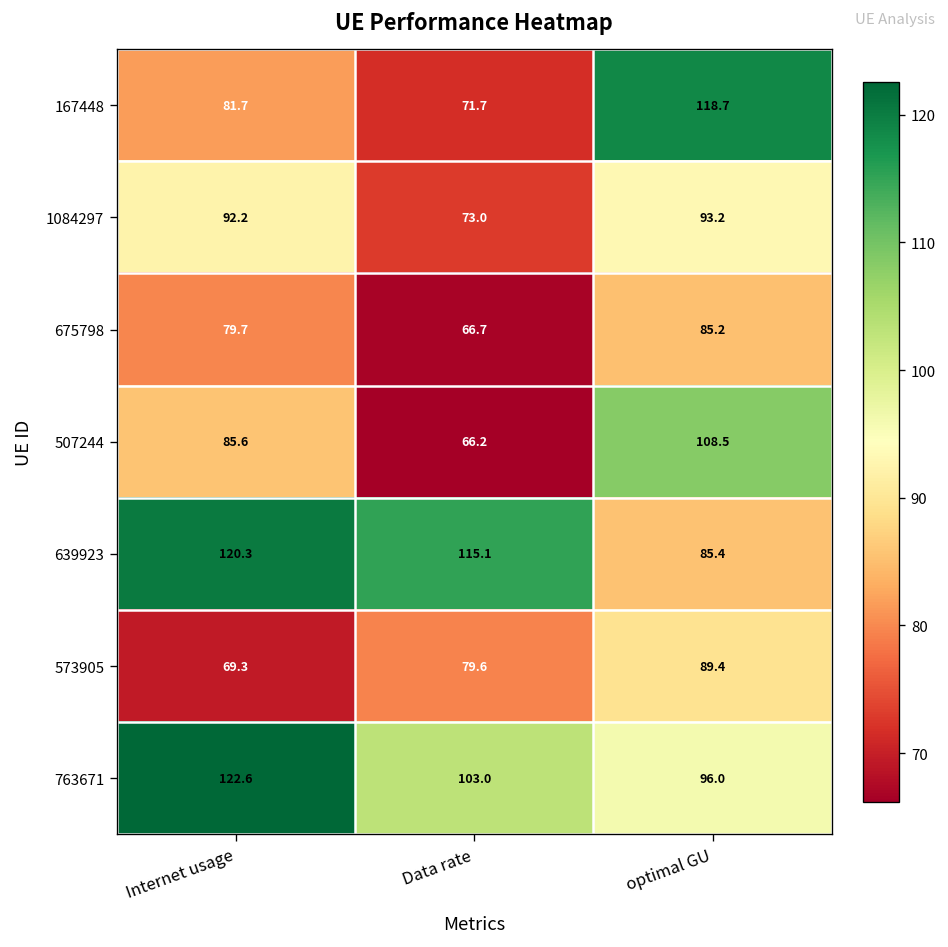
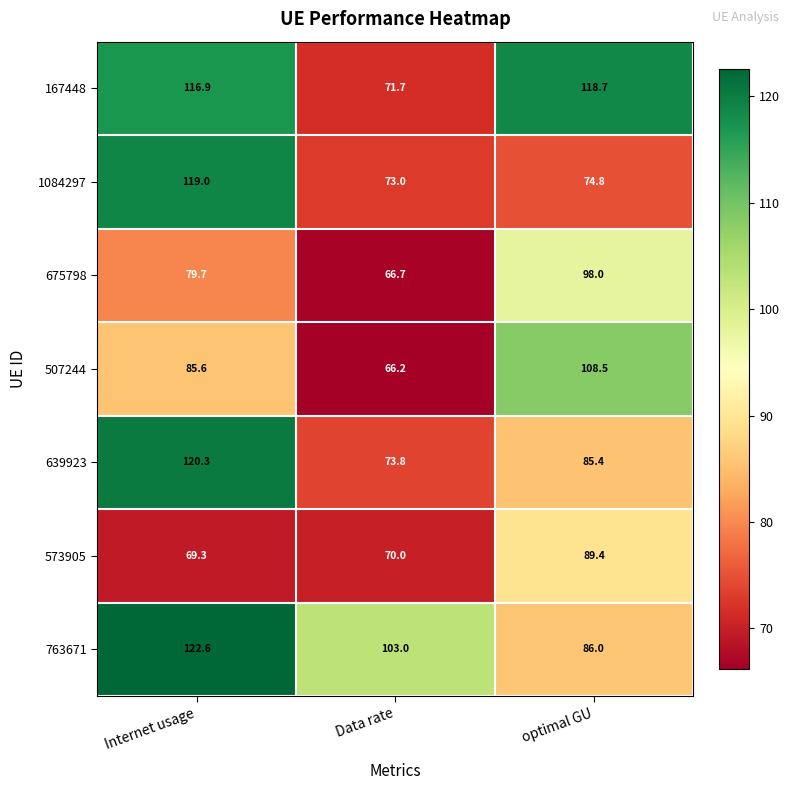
167448, Internet usage: 81.7 -> 116.9
1084297, Internet usage: 92.2 -> 119.0
1084297, optimal GU: 93.2 -> 74.8
675798, optimal GU: 85.2 -> 98.0
639923, Data rate: 115.1 -> 73.8
573905, Data rate: 79.6 -> 70.0
763671, optimal GU: 96.0 -> 86.0
